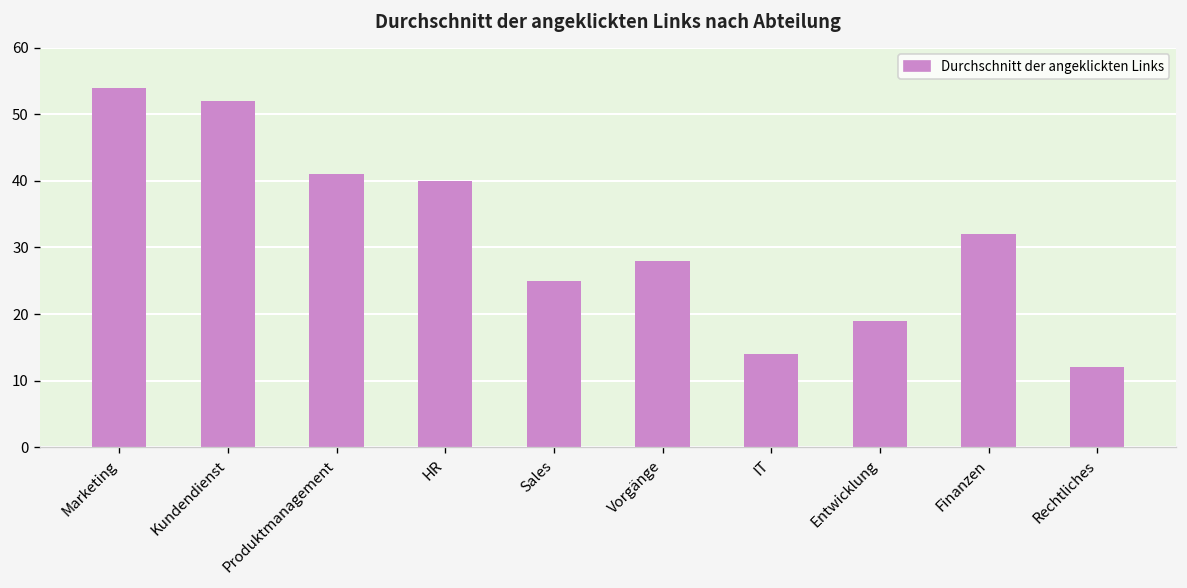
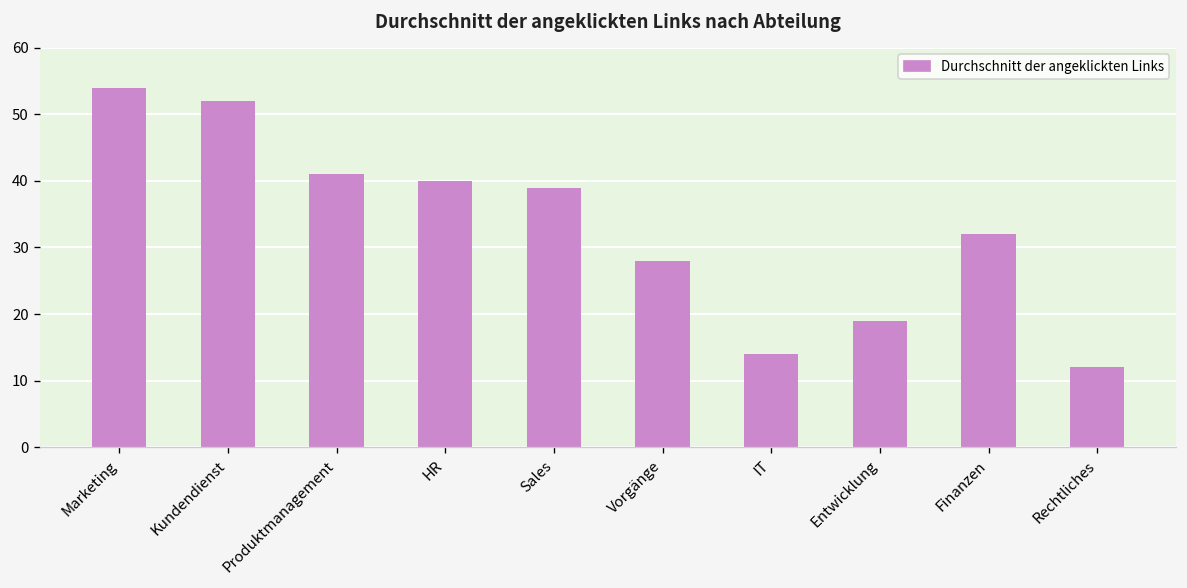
Sales: 25 -> 39
